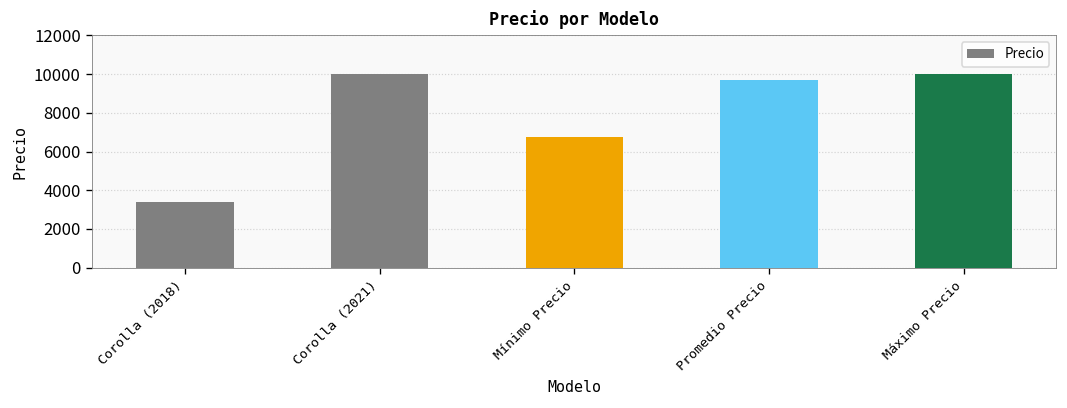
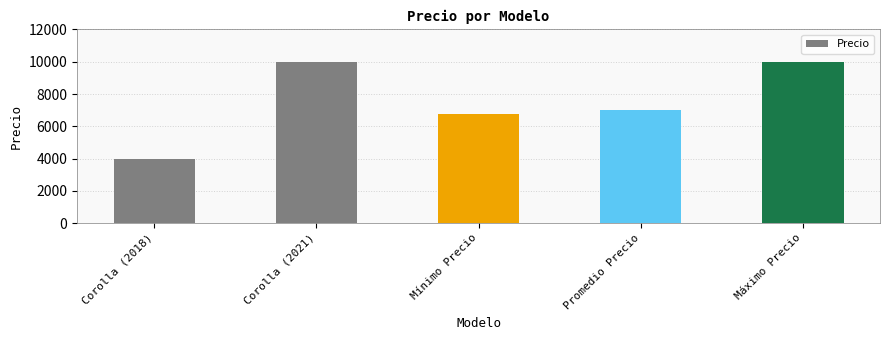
Corolla (2018): 3400 -> 4000
Promedio Precio: 9700 -> 7000
